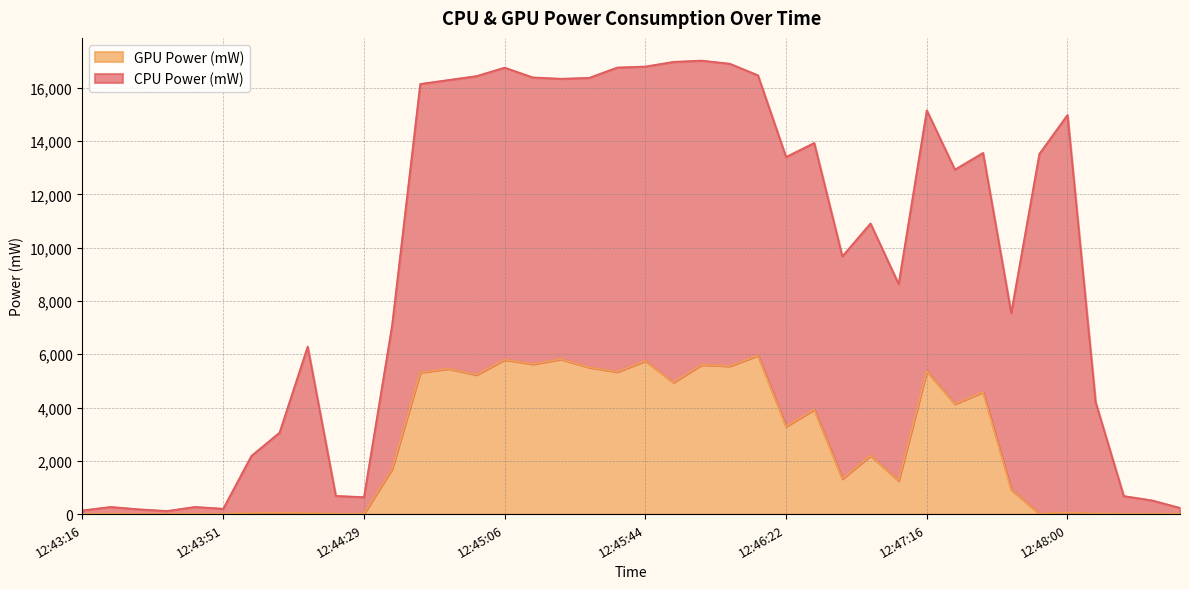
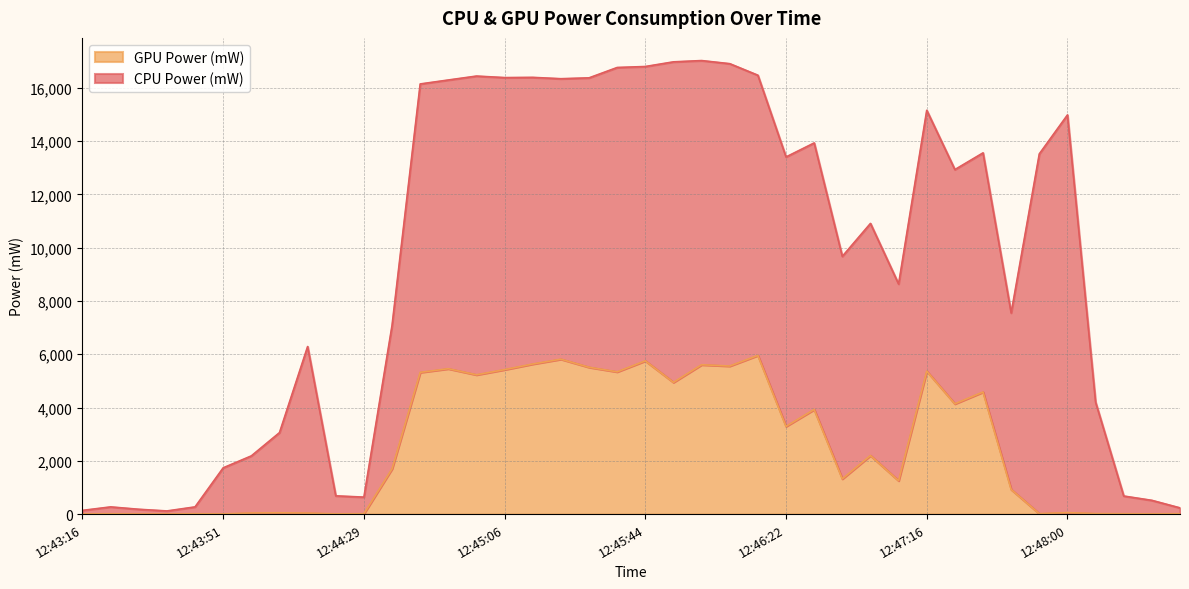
CPU Power (mW), 12:43:51: 200 -> 1,700
GPU Power (mW), 12:45:06: 5,800 -> 5,400
